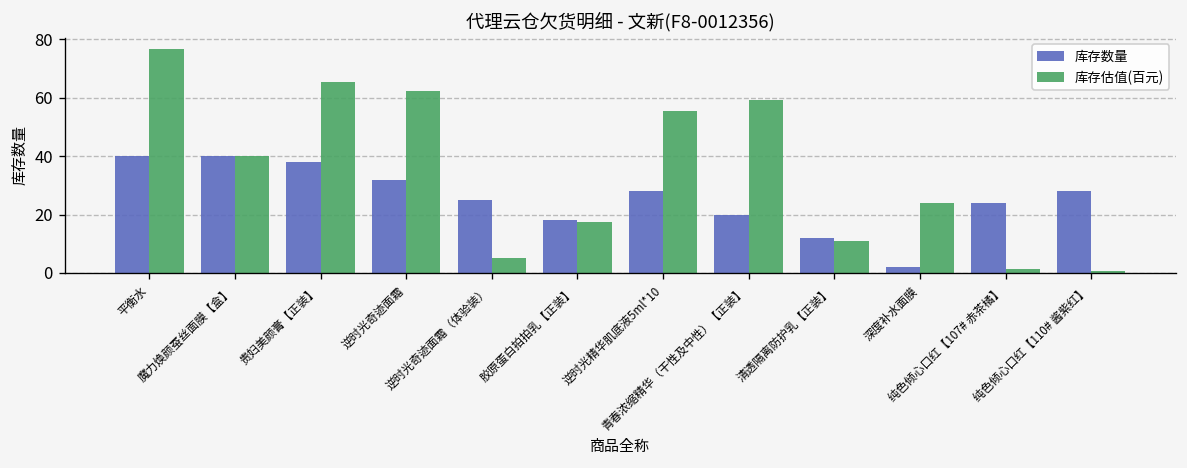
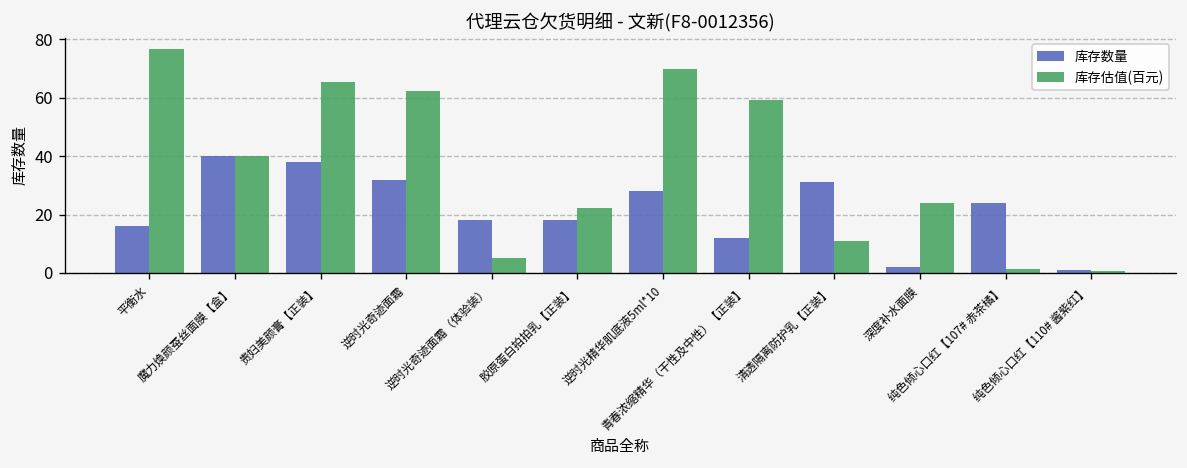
库存数量, 平衡水: 40 -> 16
库存数量, 逆时光奇迹面霜（体验装）: 25 -> 18
库存估值(百元), 胶原蛋白拍拍乳【正装】: 18 -> 22
库存估值(百元), 逆时光精华肌底液5ml*10: 56 -> 70
库存数量, 青春浓缩精华（干性及中性）【正装】: 20 -> 12
库存数量, 清透隔离防护乳【正装】: 12 -> 31
库存数量, 纯色倾心口红【110# 酱紫红】: 28 -> 1
